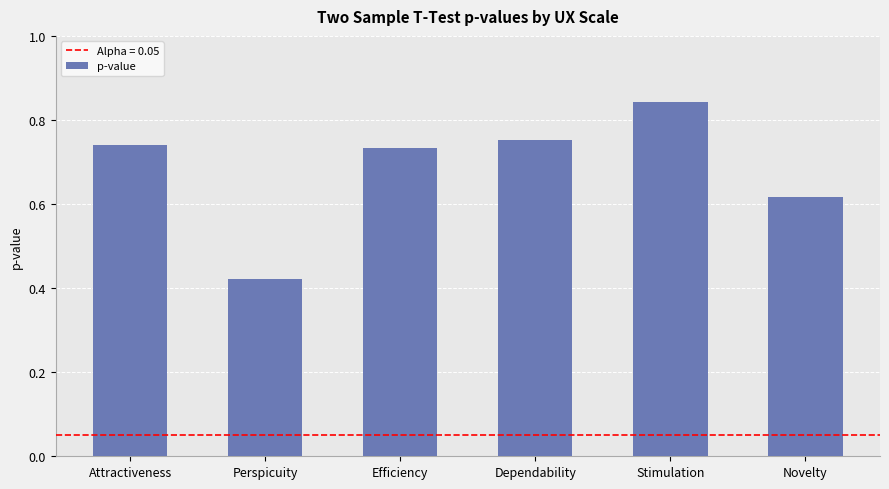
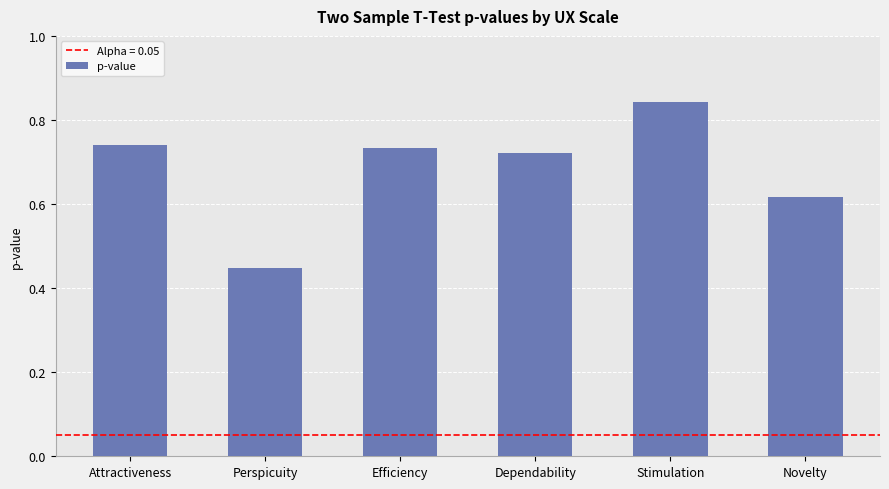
Perspicuity: 0.42 -> 0.45
Dependability: 0.75 -> 0.72
